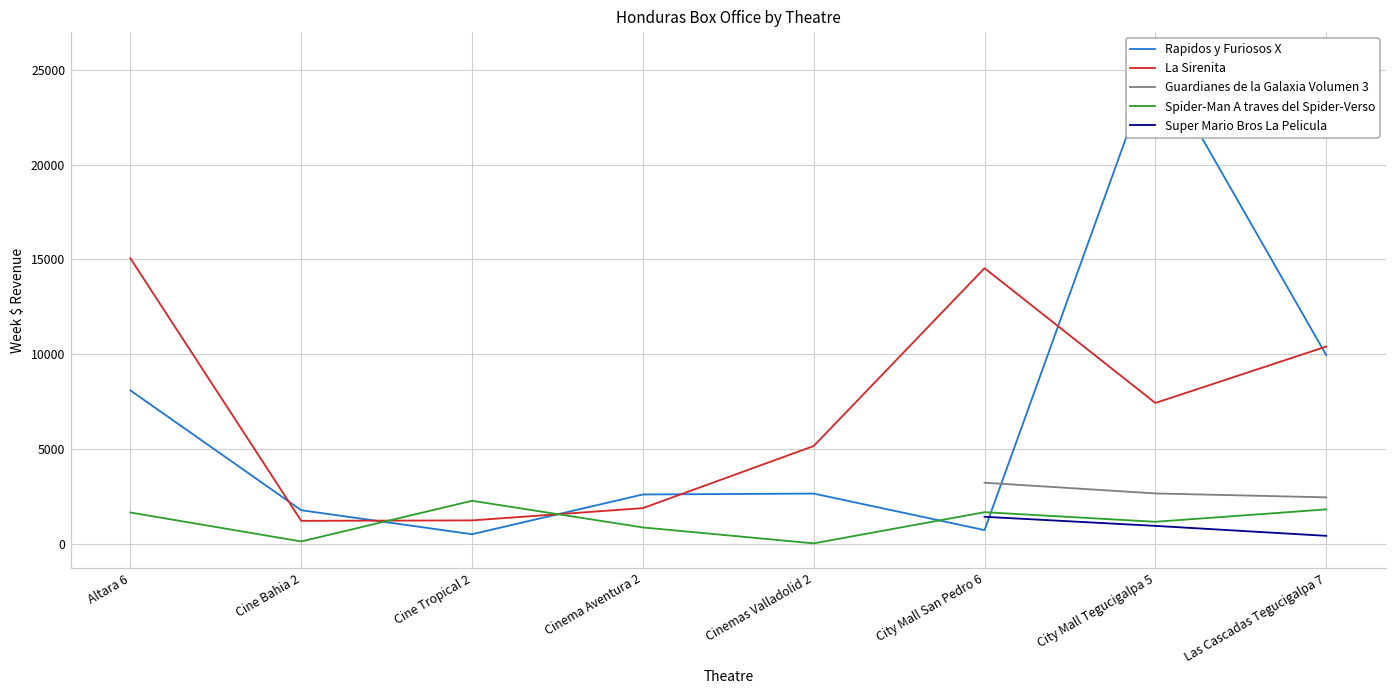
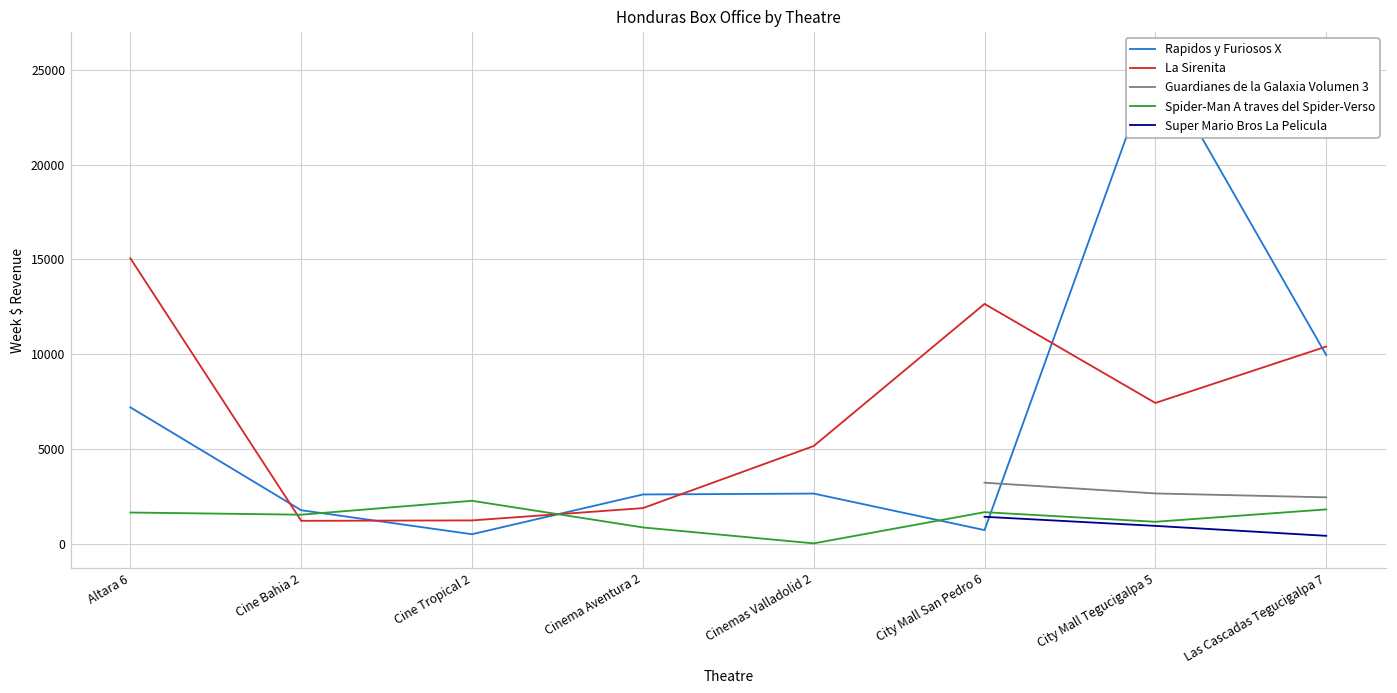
Rapidos y Furiosos X, Altara 6: 8100 -> 7200
Spider-Man A traves del Spider-Verso, Cine Bahia 2: 100 -> 1500
La Sirenita, City Mall San Pedro 6: 14500 -> 12600
